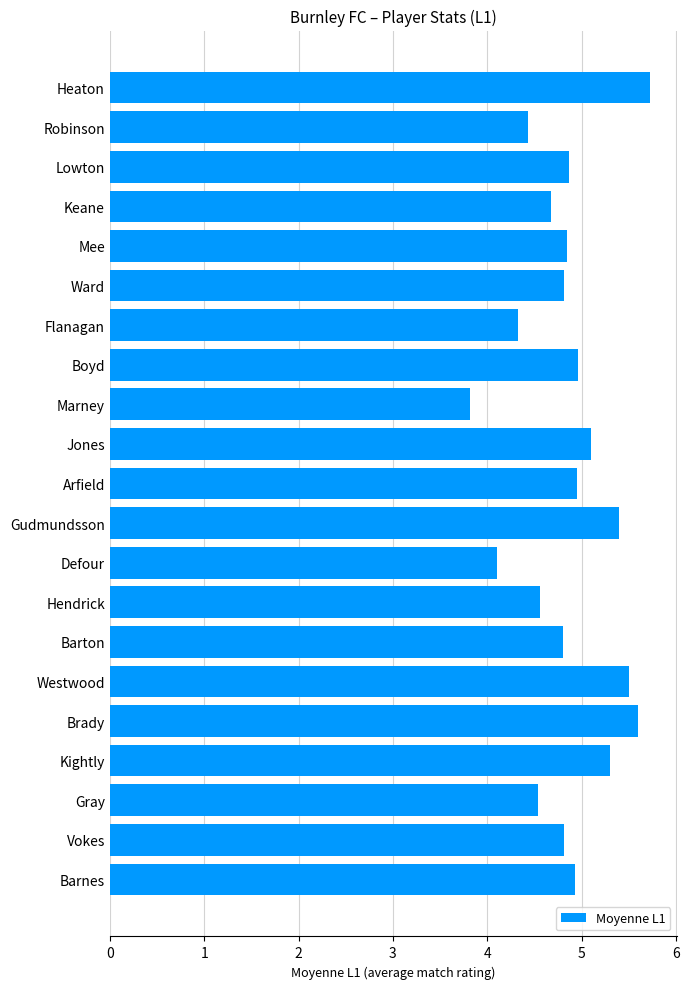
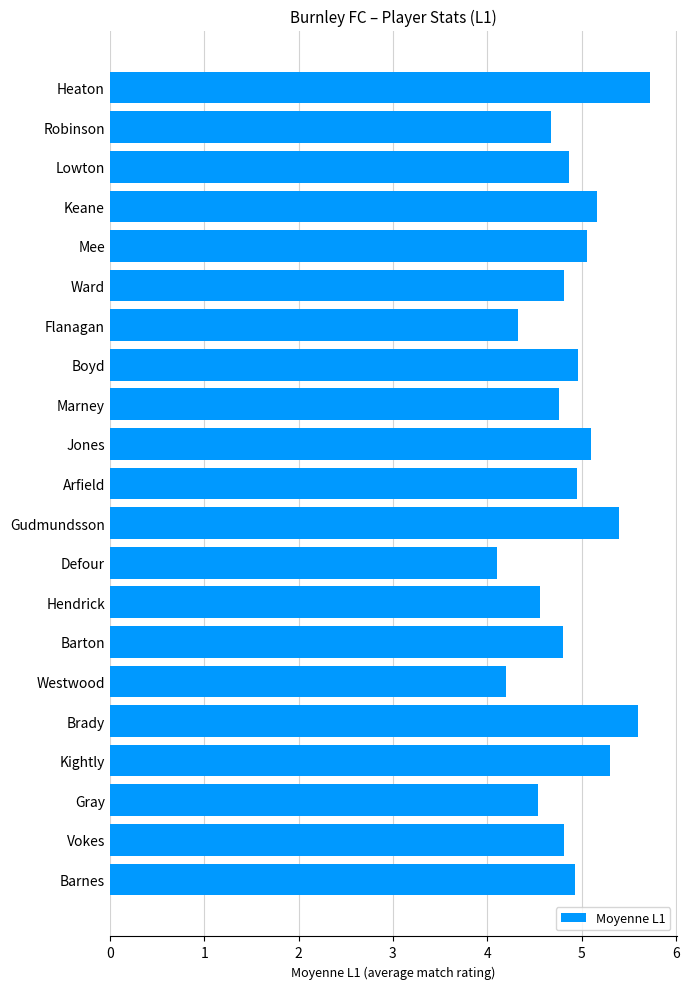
Robinson: 4.4 -> 4.7
Keane: 4.7 -> 5.2
Mee: 4.8 -> 5.1
Marney: 3.8 -> 4.8
Westwood: 5.5 -> 4.2
